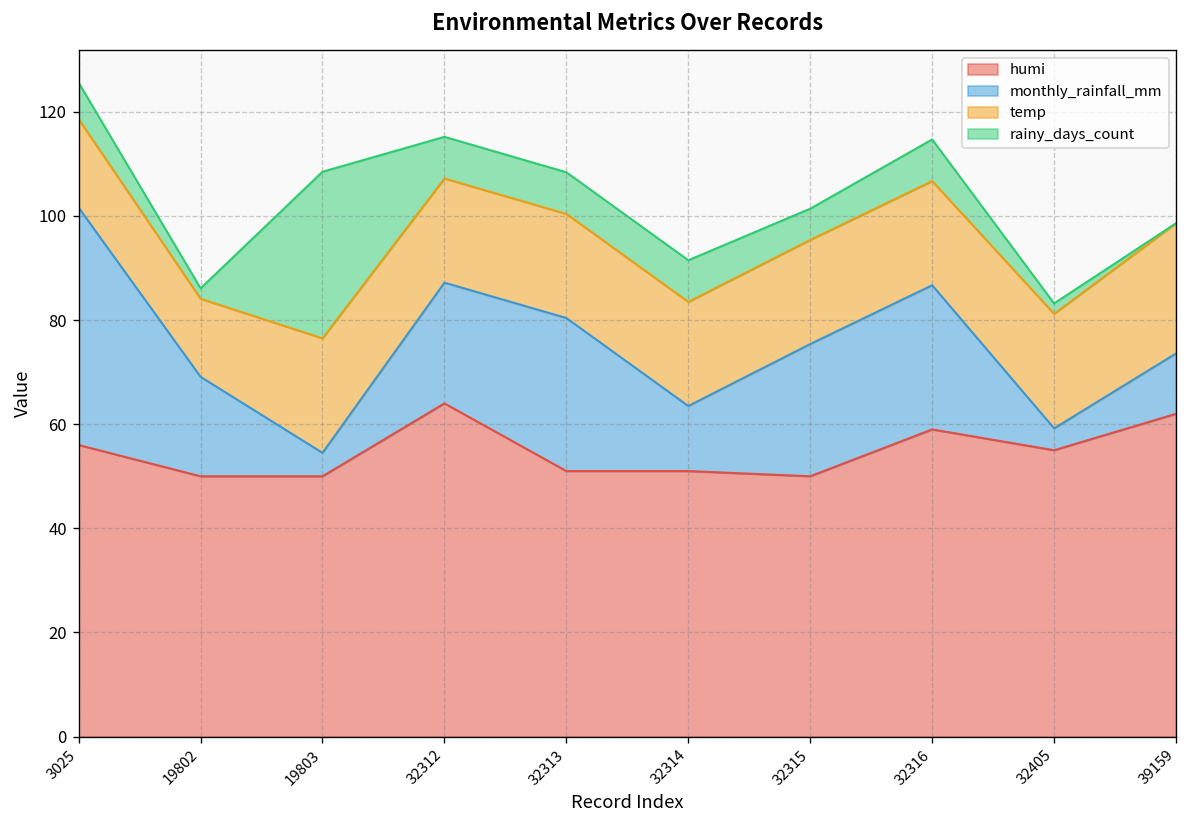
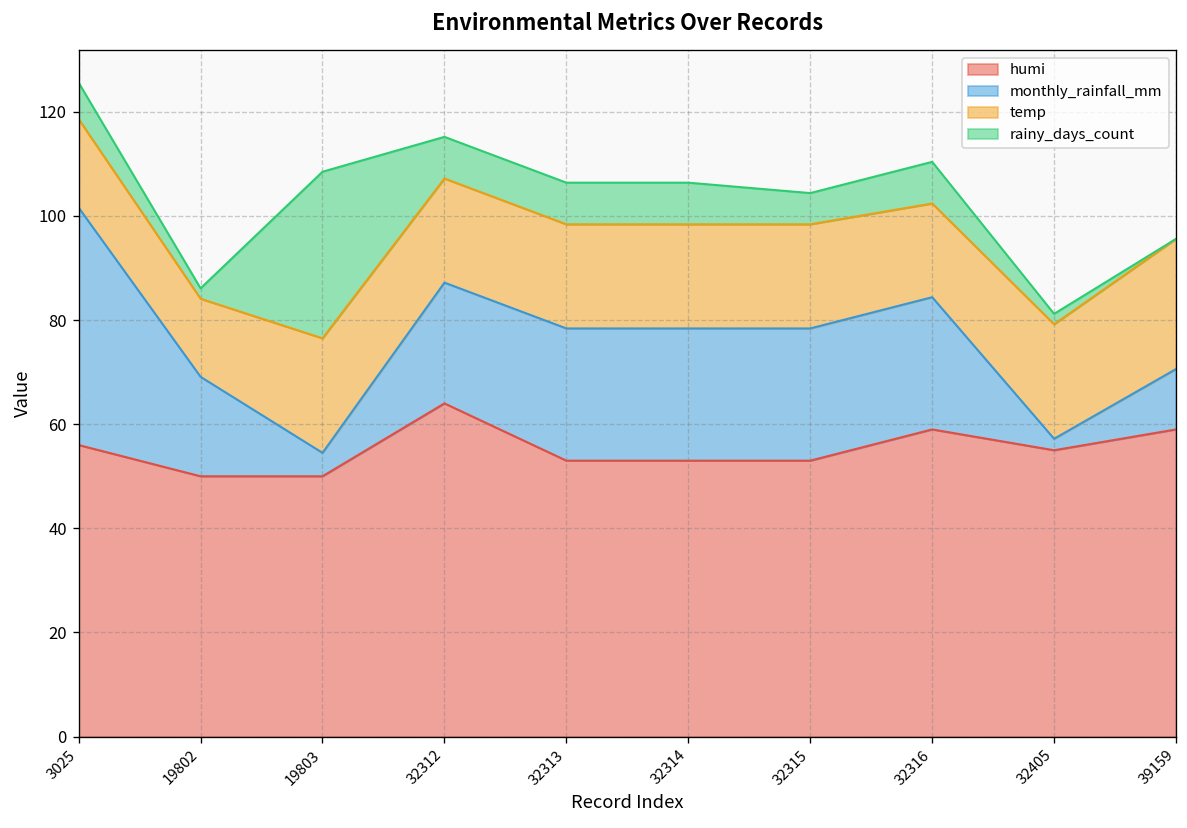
humi, 32313: 51 -> 53
monthly_rainfall_mm, 32313: 29 -> 25
humi, 32314: 51 -> 53
monthly_rainfall_mm, 32314: 13 -> 25
humi, 32315: 50 -> 53
monthly_rainfall_mm, 32316: 28 -> 25
temp, 32316: 20 -> 18
monthly_rainfall_mm, 32405: 4 -> 2
humi, 39159: 62 -> 59
